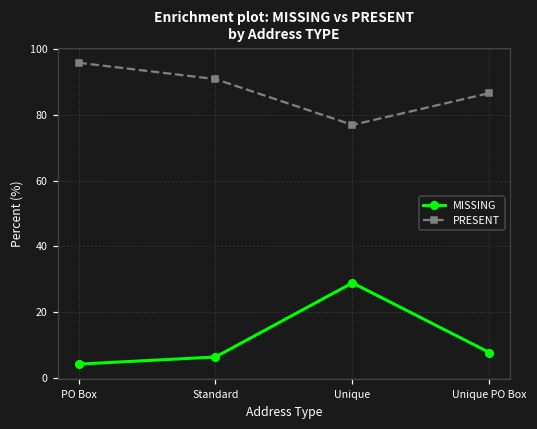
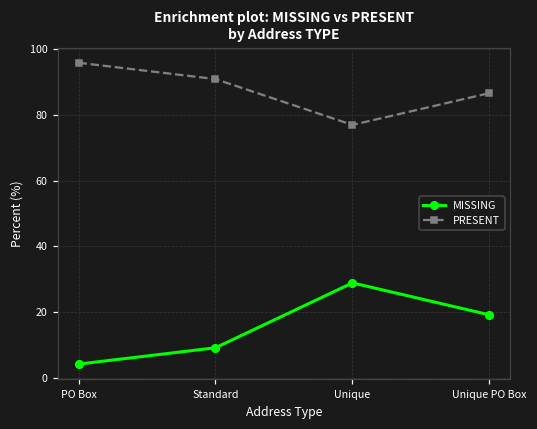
MISSING, Standard: 6 -> 9
MISSING, Unique PO Box: 8 -> 19
